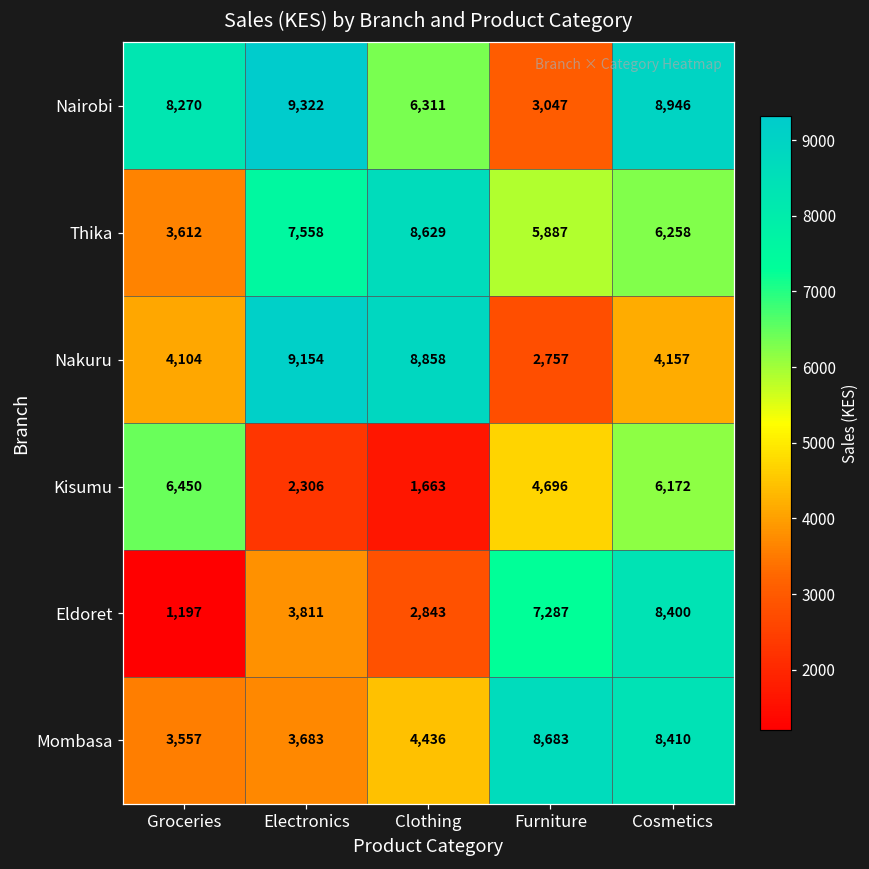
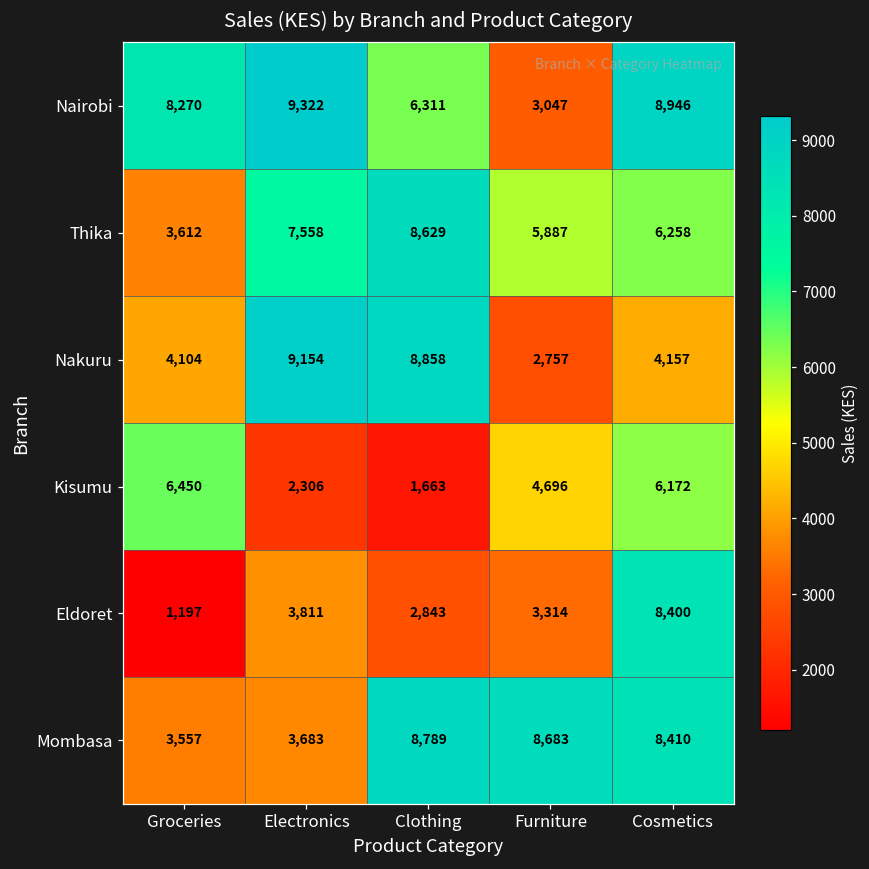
Eldoret, Furniture: 7,287 -> 3,314
Mombasa, Clothing: 4,436 -> 8,789
